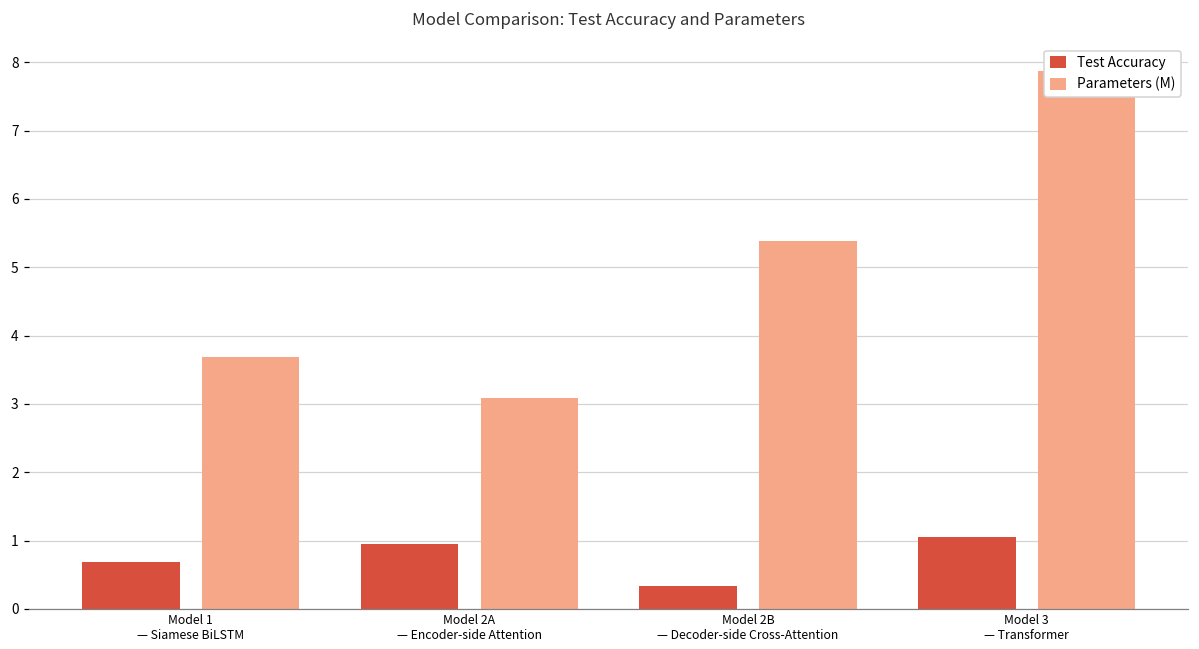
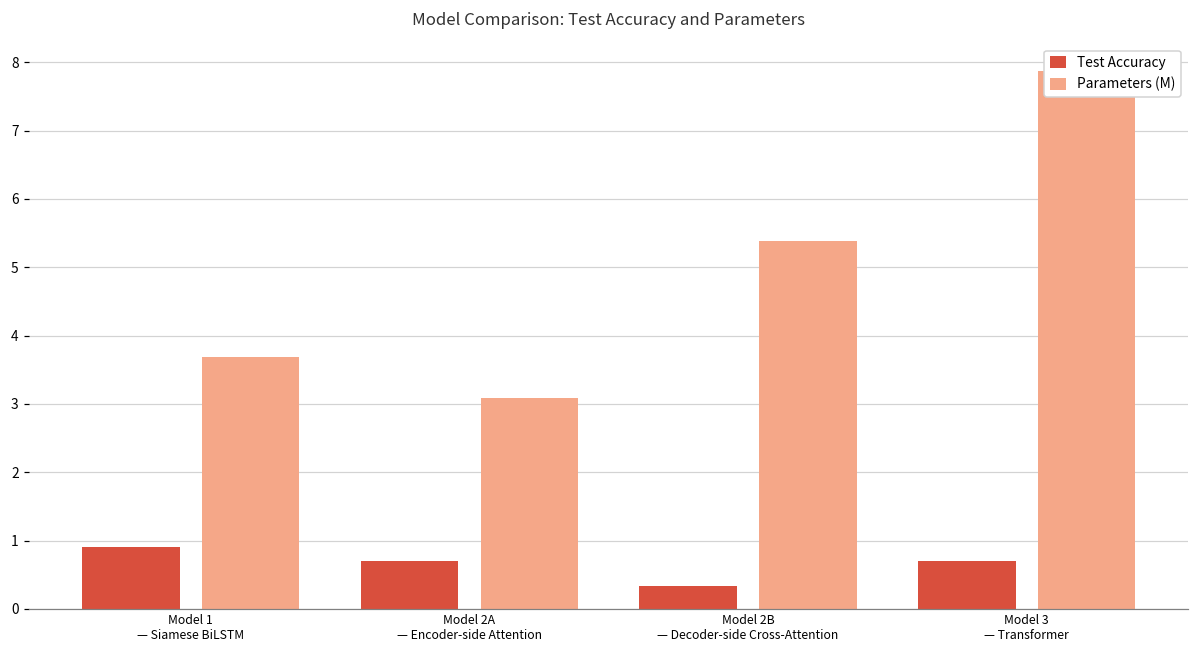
Test Accuracy, Model 1 — Siamese BiLSTM: 0.7 -> 0.9
Test Accuracy, Model 2A — Encoder-side Attention: 0.9 -> 0.7
Test Accuracy, Model 3 — Transformer: 1.1 -> 0.7
